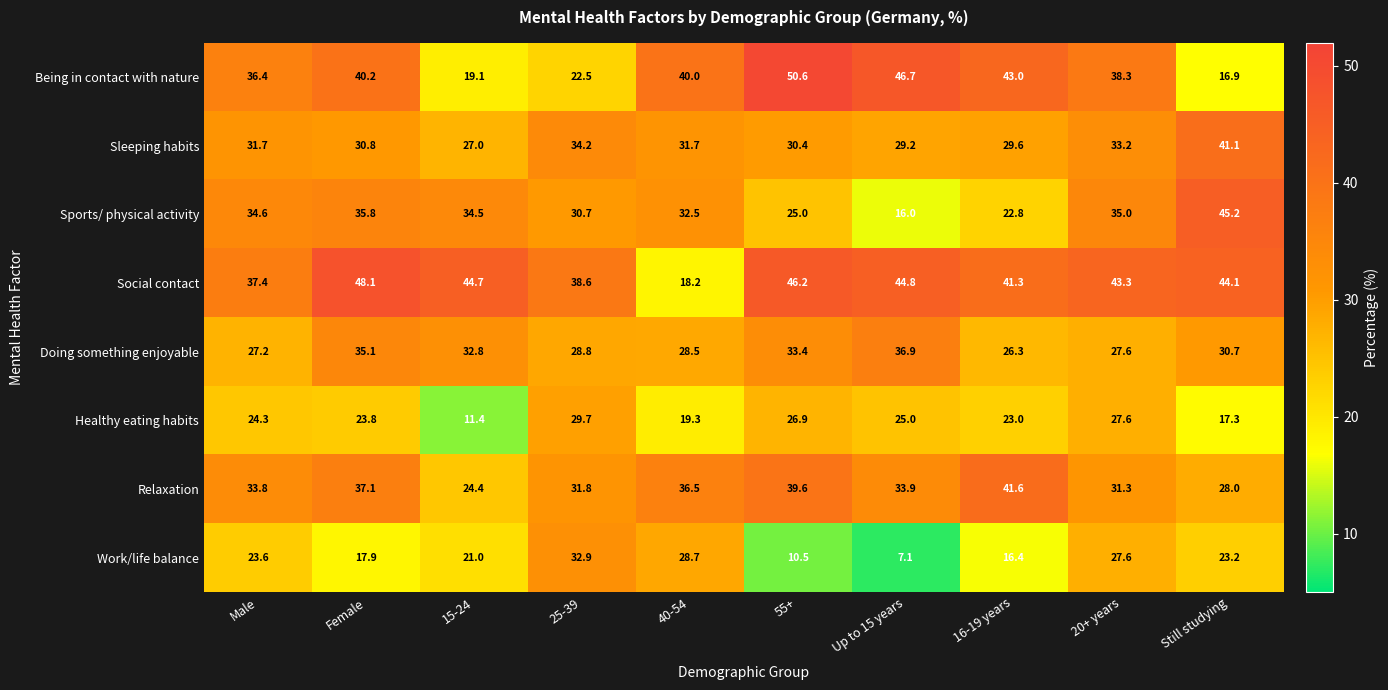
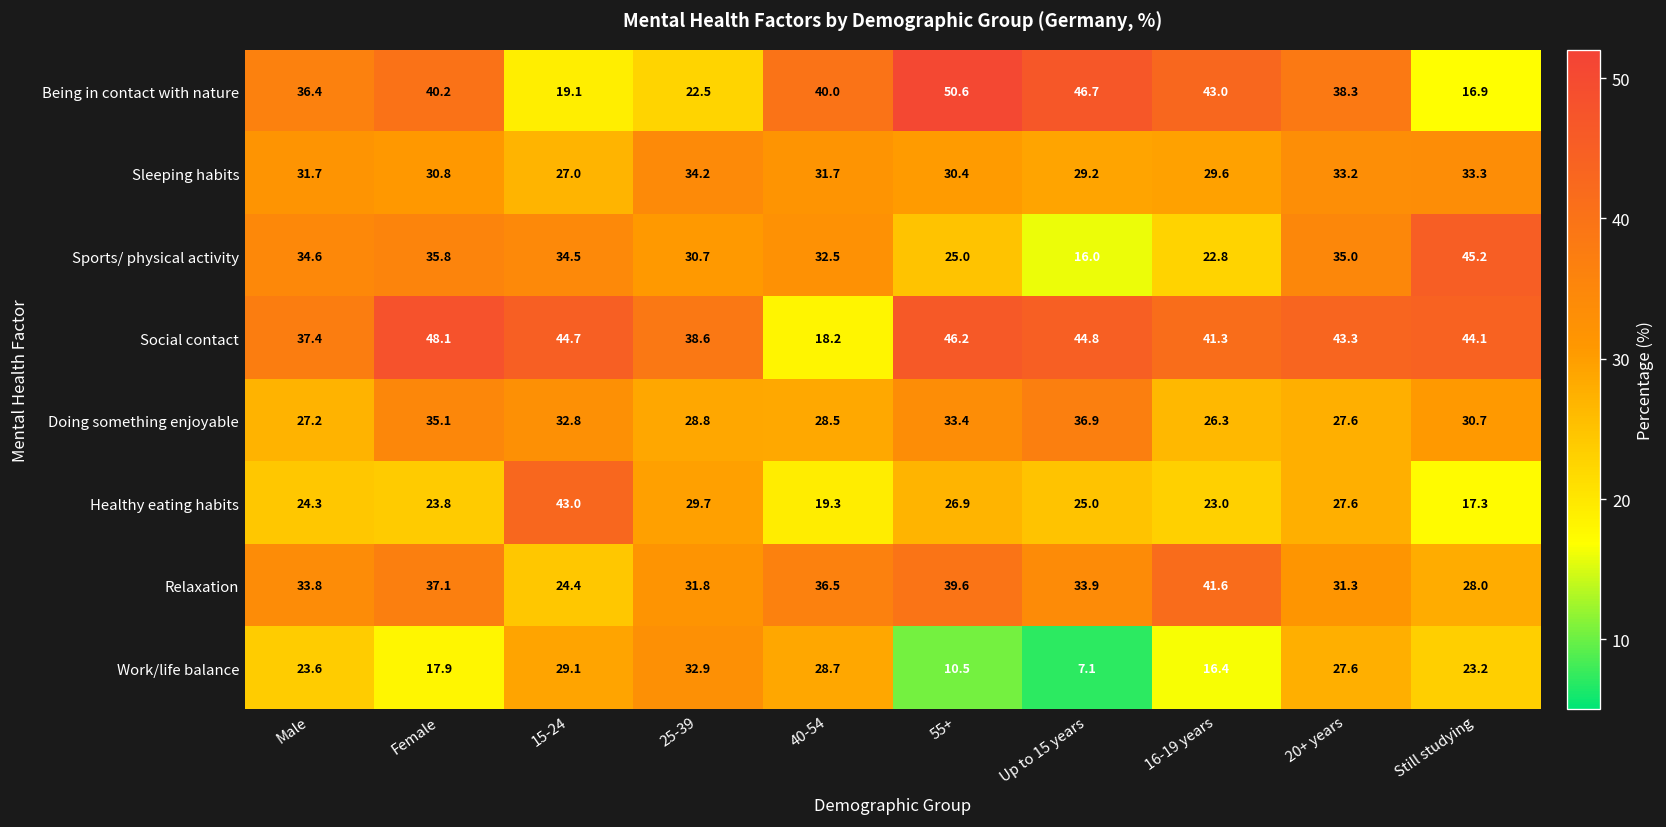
Sleeping habits, Still studying: 41.1 -> 33.3
Healthy eating habits, 15-24: 11.4 -> 43.0
Work/life balance, 15-24: 21.0 -> 29.1
